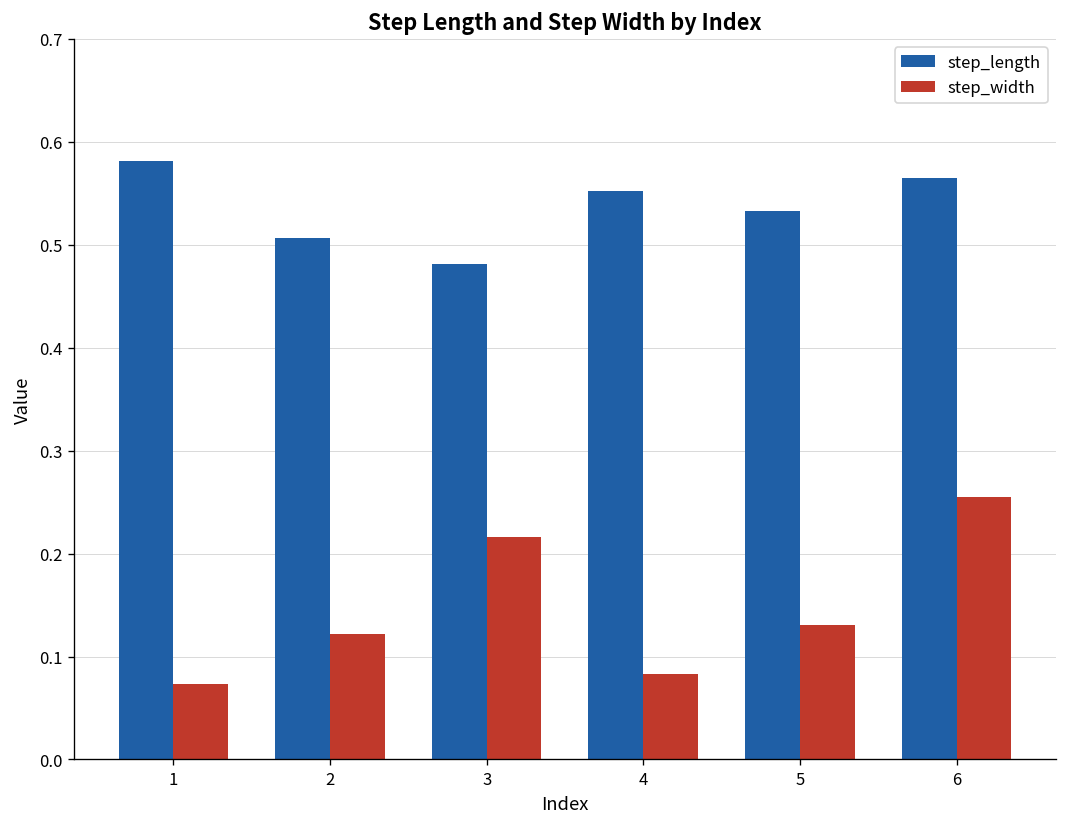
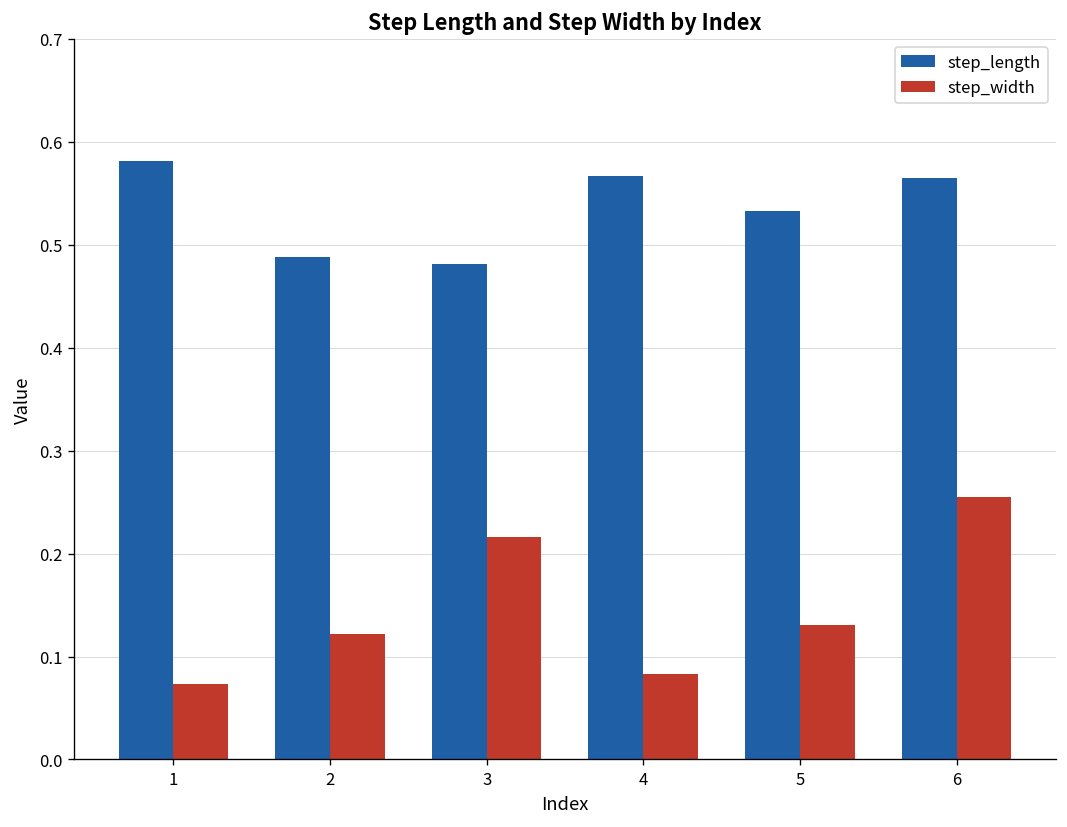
step_length, 2: 0.51 -> 0.49
step_length, 4: 0.55 -> 0.57
